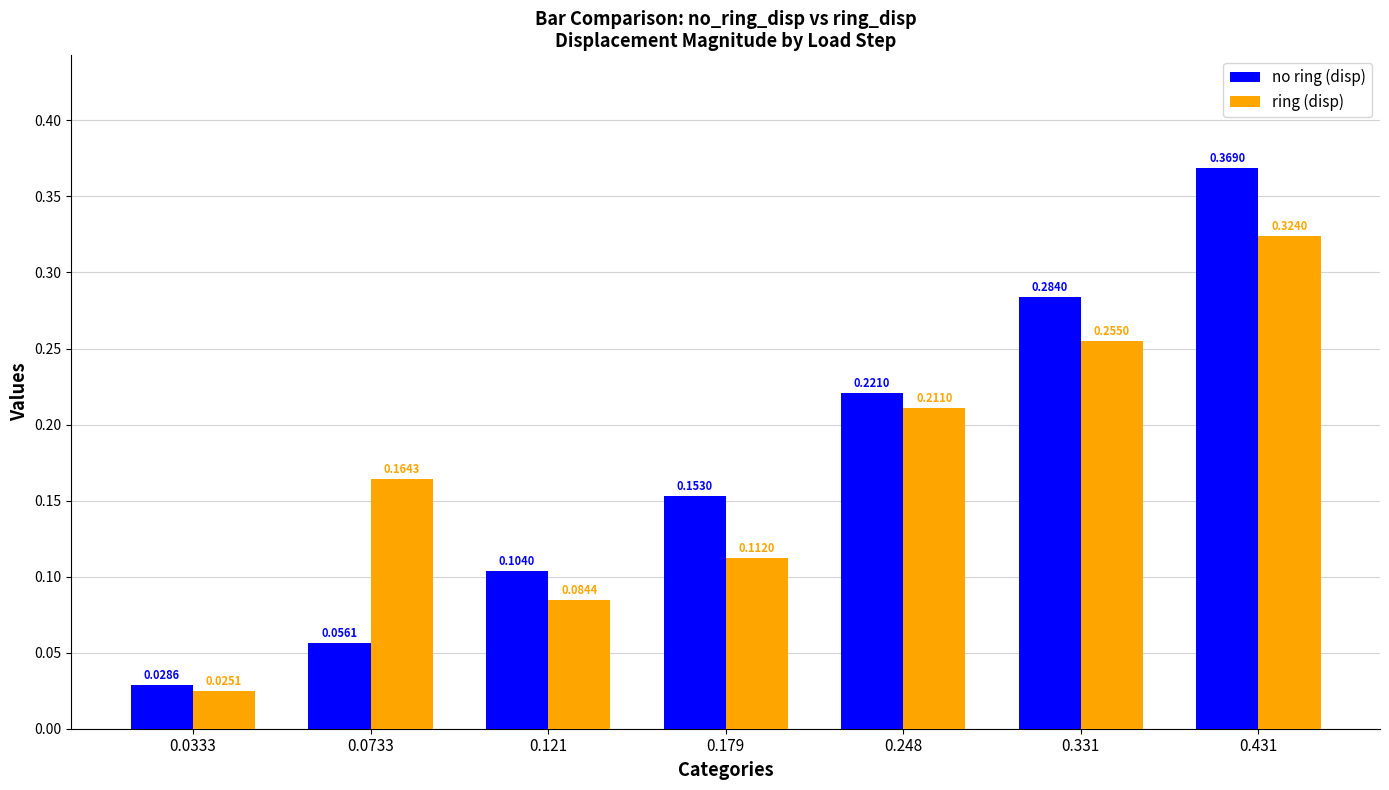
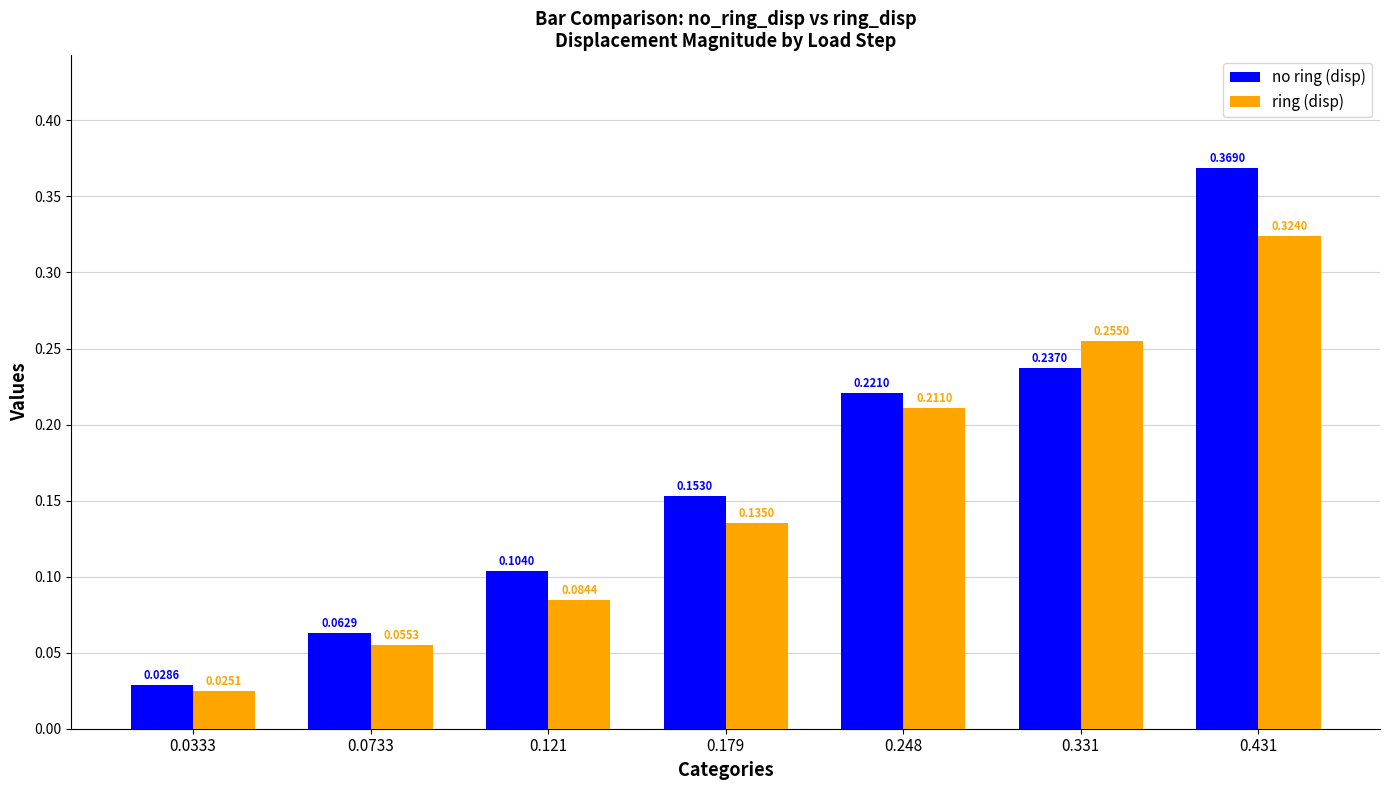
no ring (disp), 0.0733: 0.0561 -> 0.0629
ring (disp), 0.0733: 0.1643 -> 0.0553
ring (disp), 0.179: 0.1120 -> 0.1350
no ring (disp), 0.331: 0.2840 -> 0.2370
